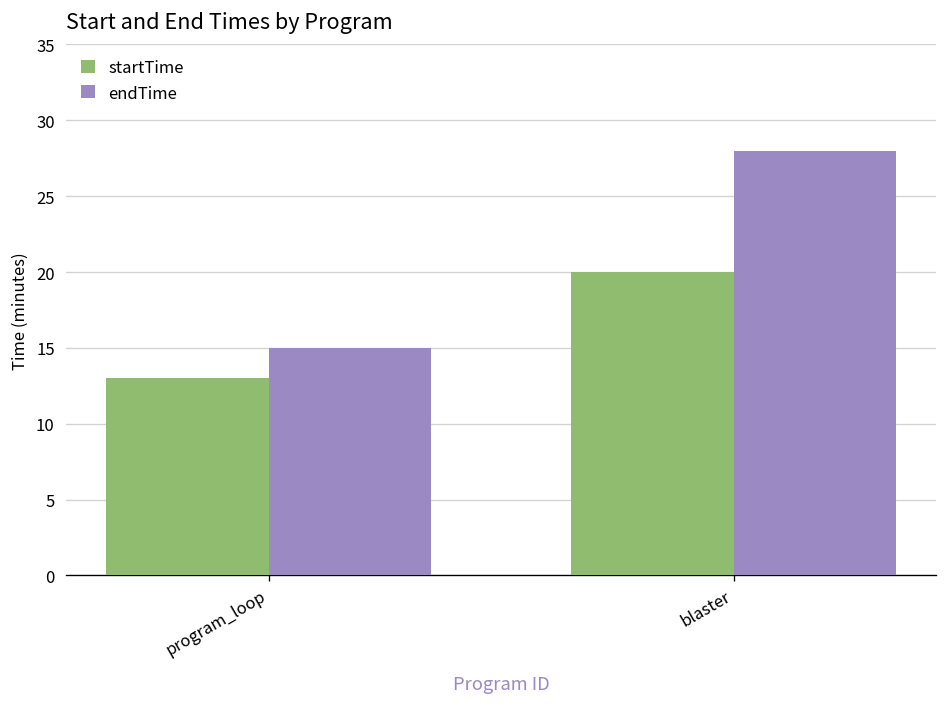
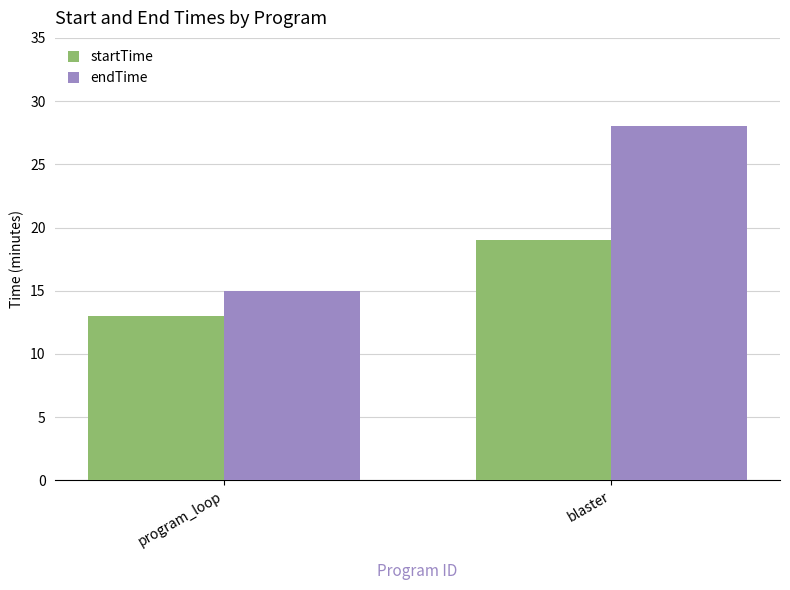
startTime, blaster: 20 -> 19
